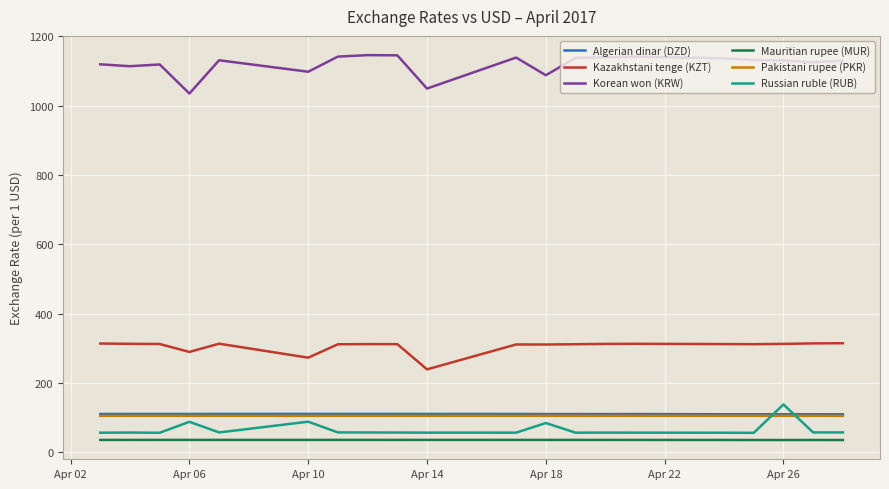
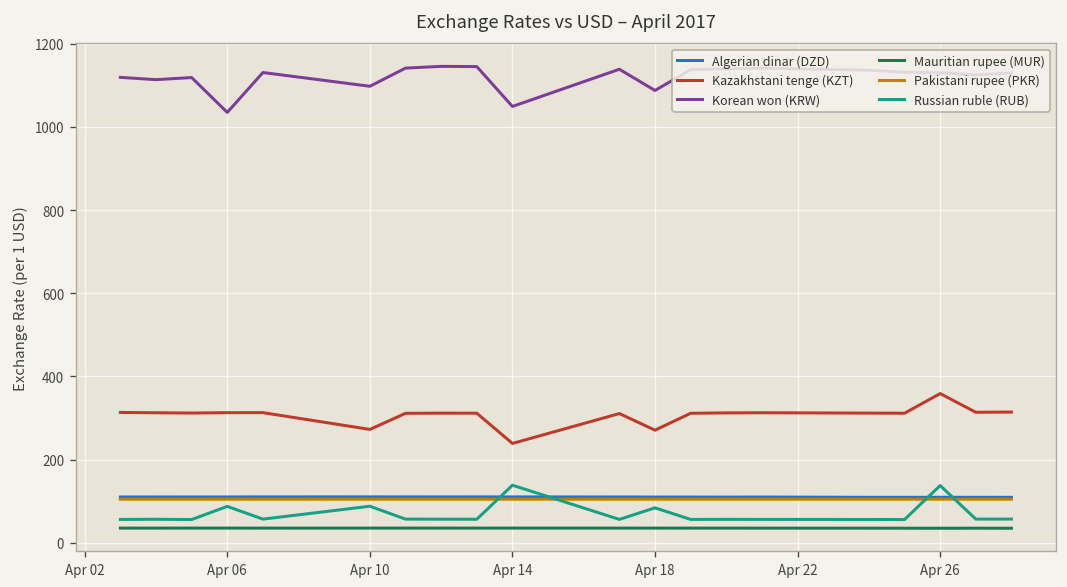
Kazakhstani tenge (KZT), Apr 06: 290 -> 310
Russian ruble (RUB), Apr 14: 60 -> 140
Kazakhstani tenge (KZT), Apr 18: 310 -> 270
Kazakhstani tenge (KZT), Apr 26: 310 -> 360
